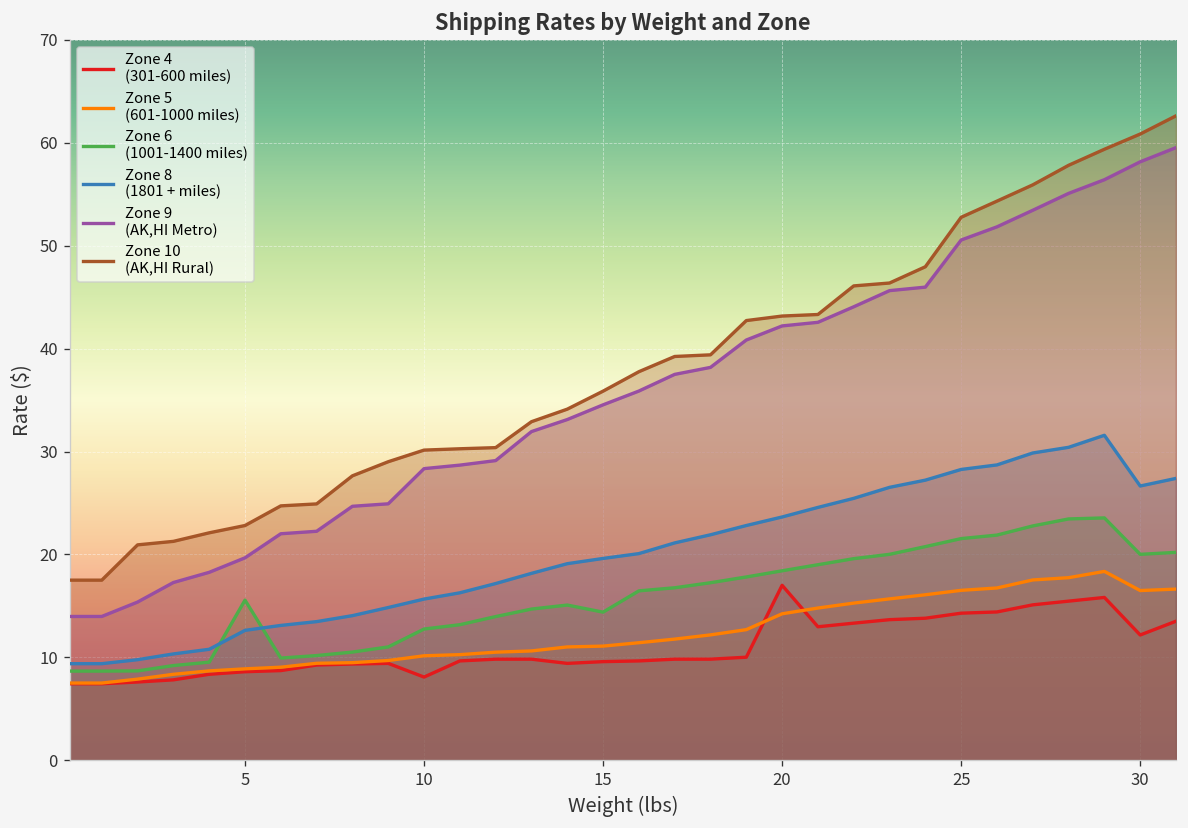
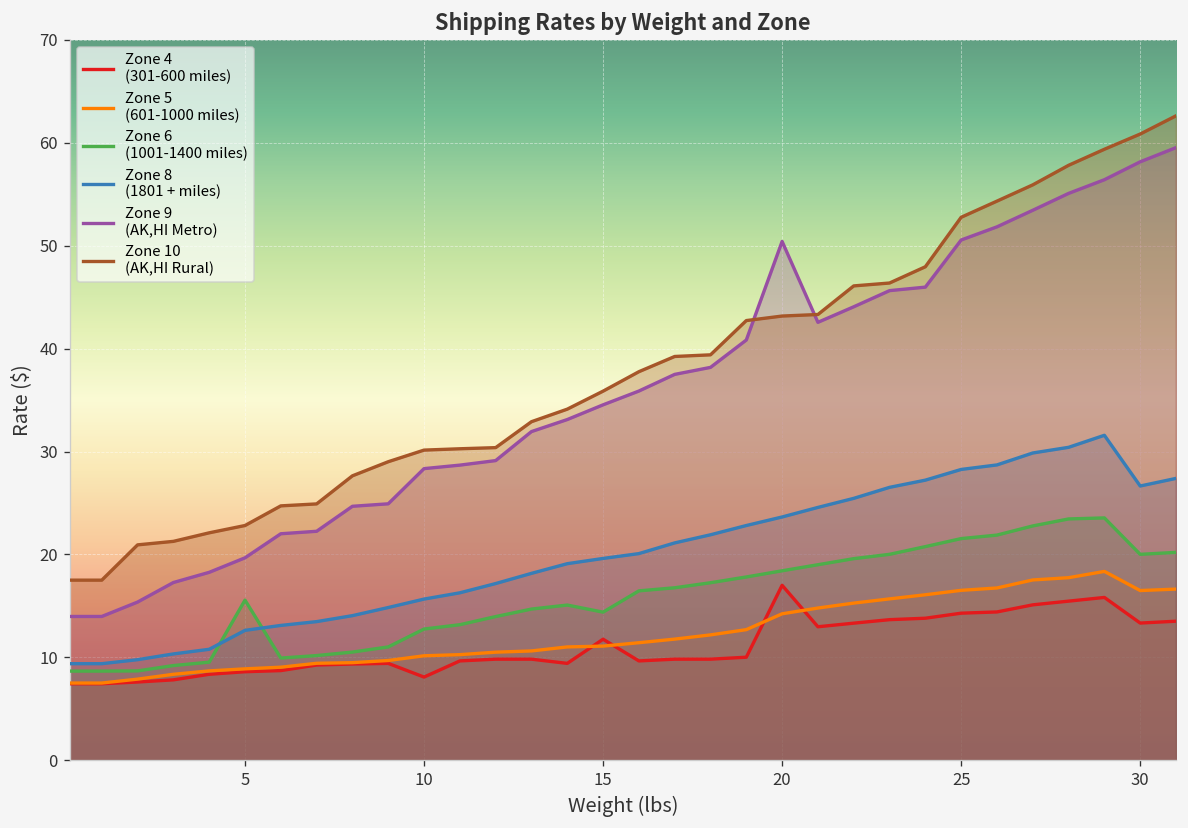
Zone 4 (301-600 miles), 15: 10 -> 12
Zone 9 (AK,HI Metro), 20: 42 -> 50
Zone 4 (301-600 miles), 30: 12 -> 13
